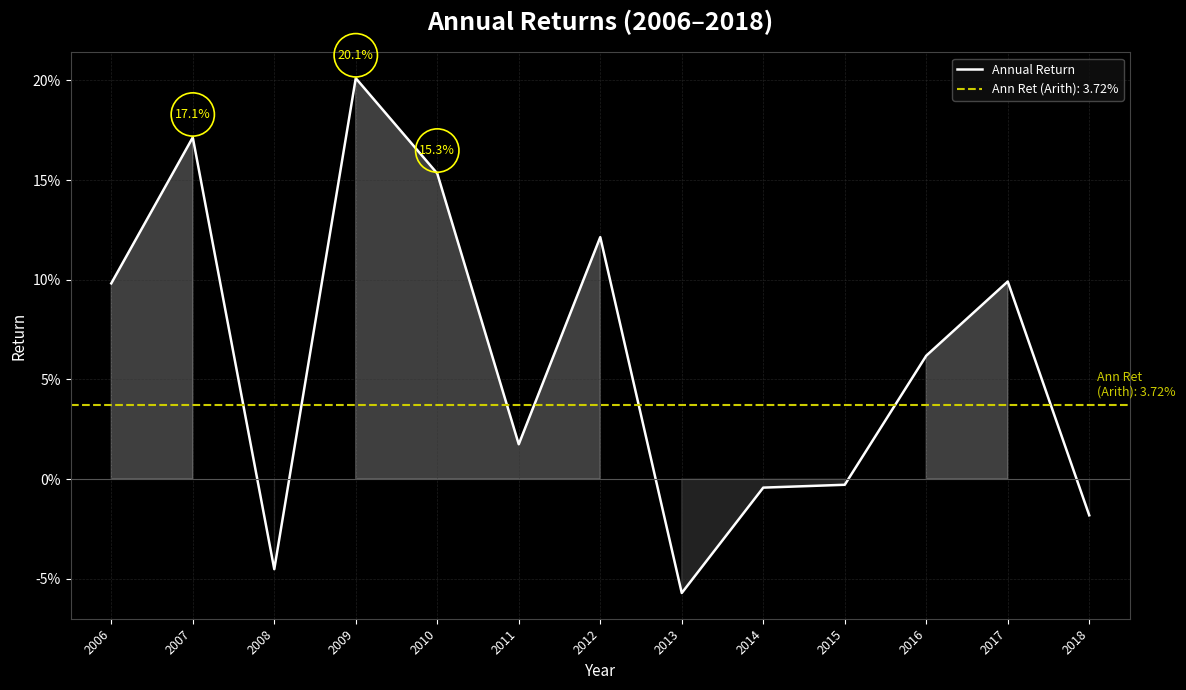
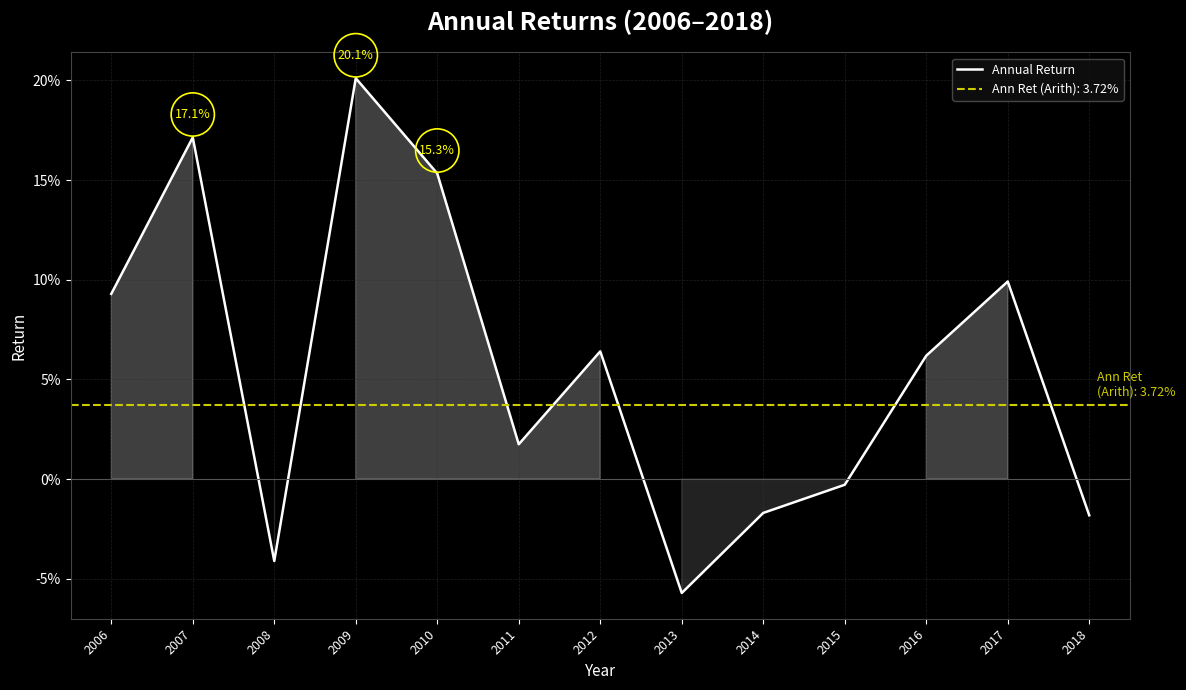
2006: 9.8% -> 9.3%
2008: -4.5% -> -4.1%
2012: 12.1% -> 6.4%
2014: -0.4% -> -1.7%
